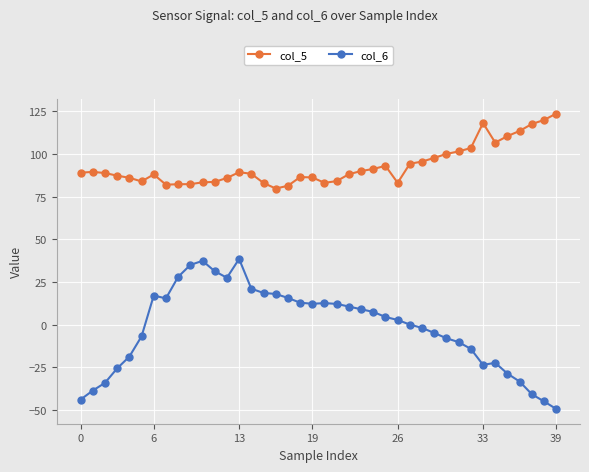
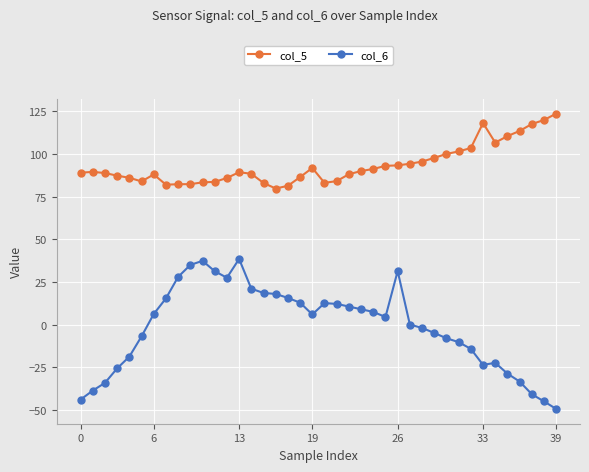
col_6, 6: 17 -> 6
col_5, 19: 86 -> 92
col_6, 19: 12 -> 6
col_5, 26: 83 -> 93
col_6, 26: 3 -> 31
